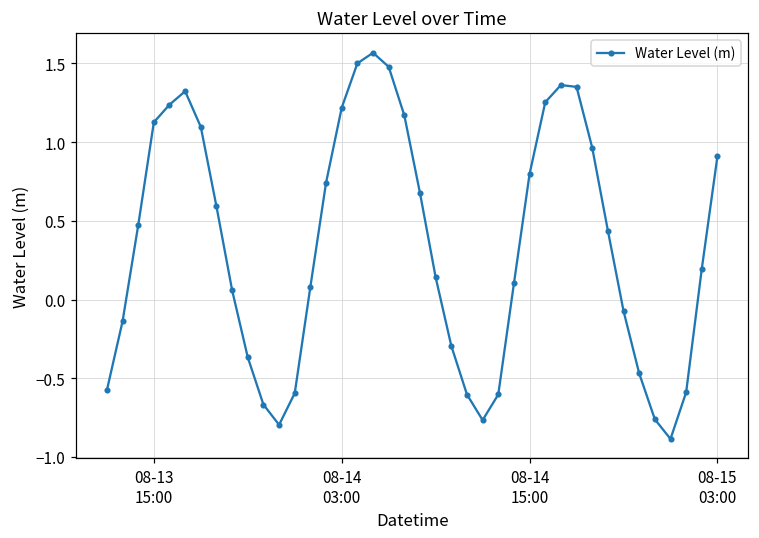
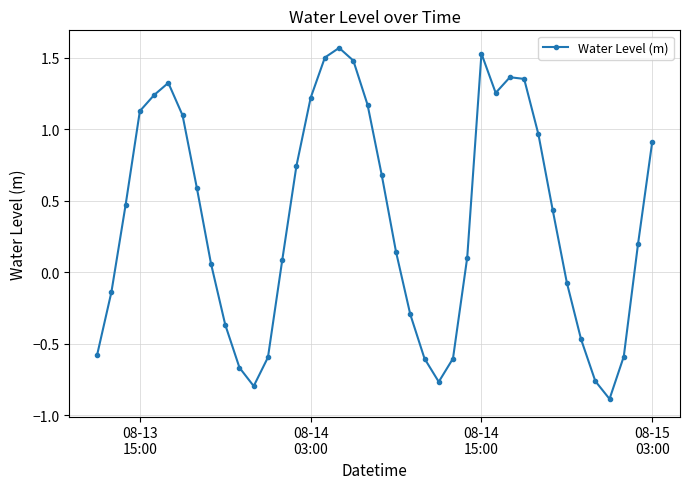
08-14 15:00: 0.80 -> 1.53
